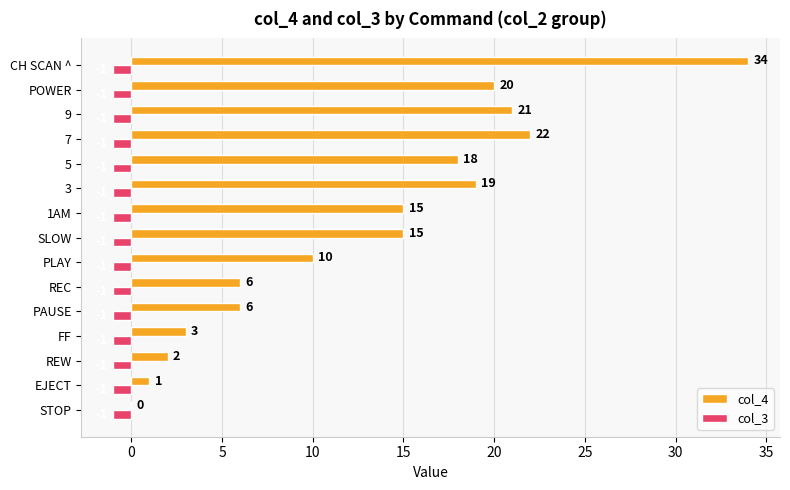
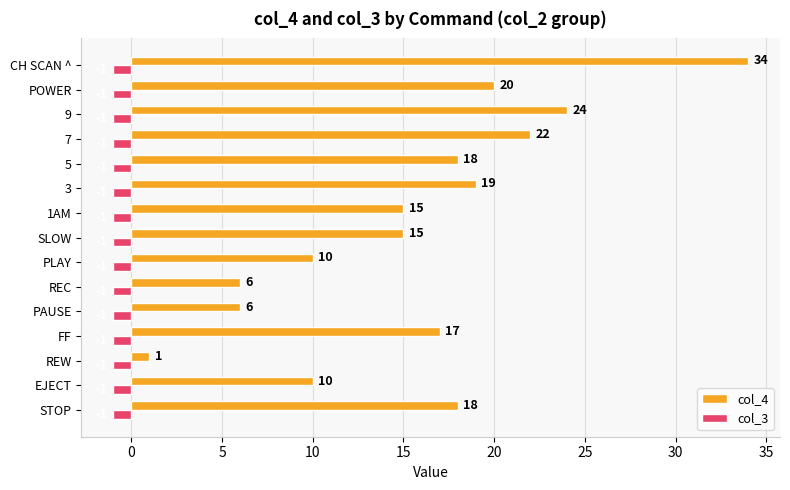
col_4, 9: 21 -> 24
col_4, FF: 3 -> 17
col_4, REW: 2 -> 1
col_4, EJECT: 1 -> 10
col_4, STOP: 0 -> 18
